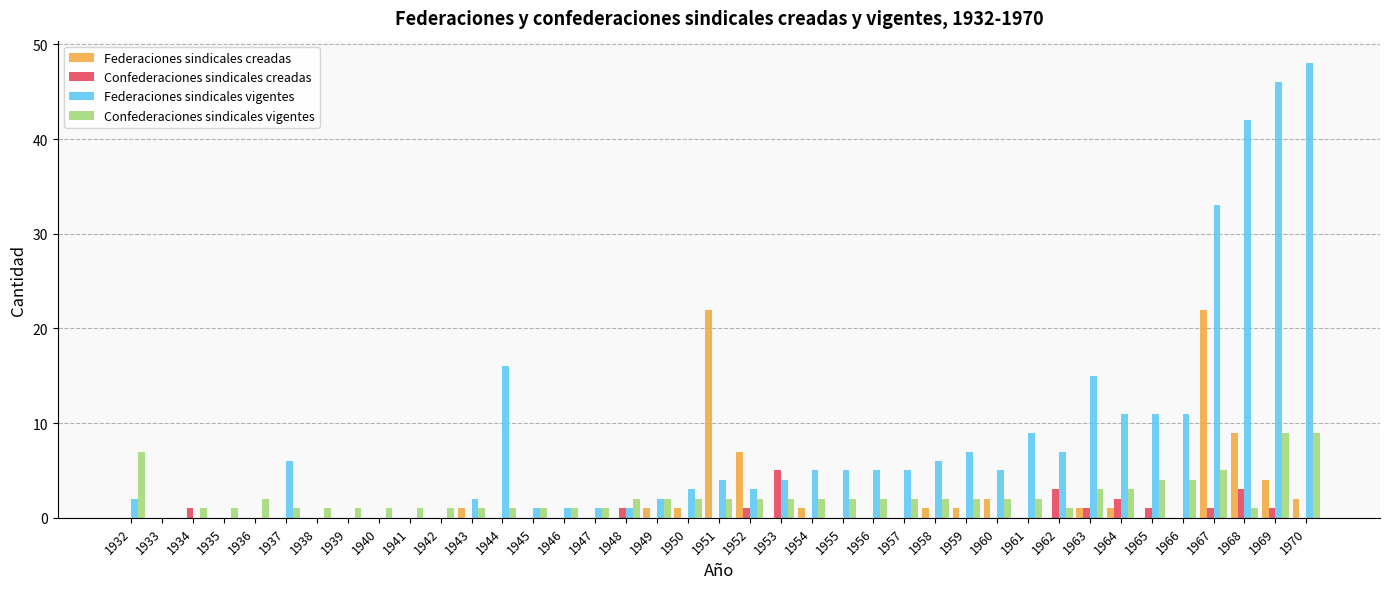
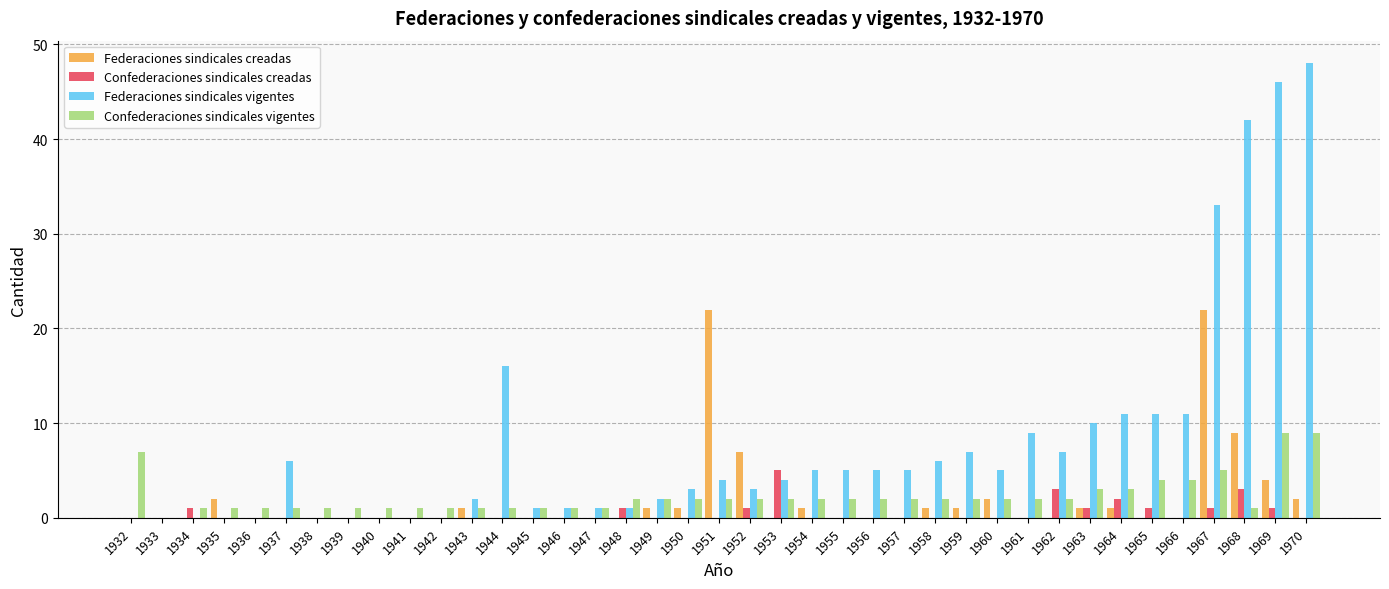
Federaciones sindicales vigentes, 1932: 2 -> 0
Federaciones sindicales creadas, 1935: 0 -> 2
Confederaciones sindicales vigentes, 1936: 2 -> 1
Confederaciones sindicales vigentes, 1962: 1 -> 2
Federaciones sindicales vigentes, 1963: 15 -> 10
